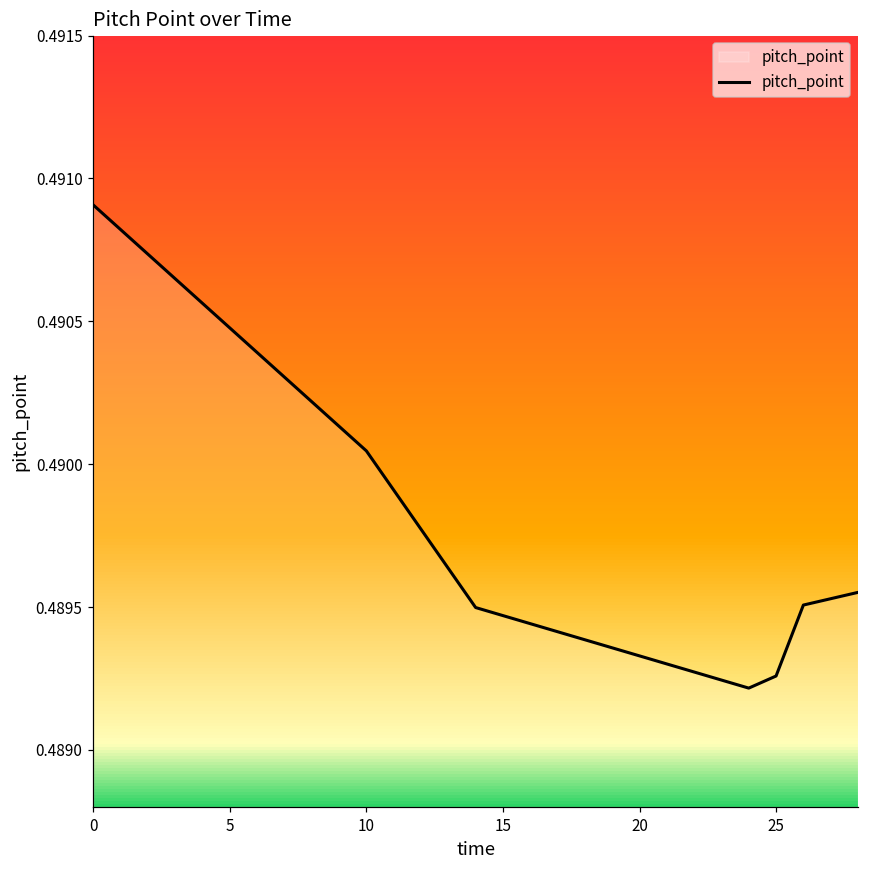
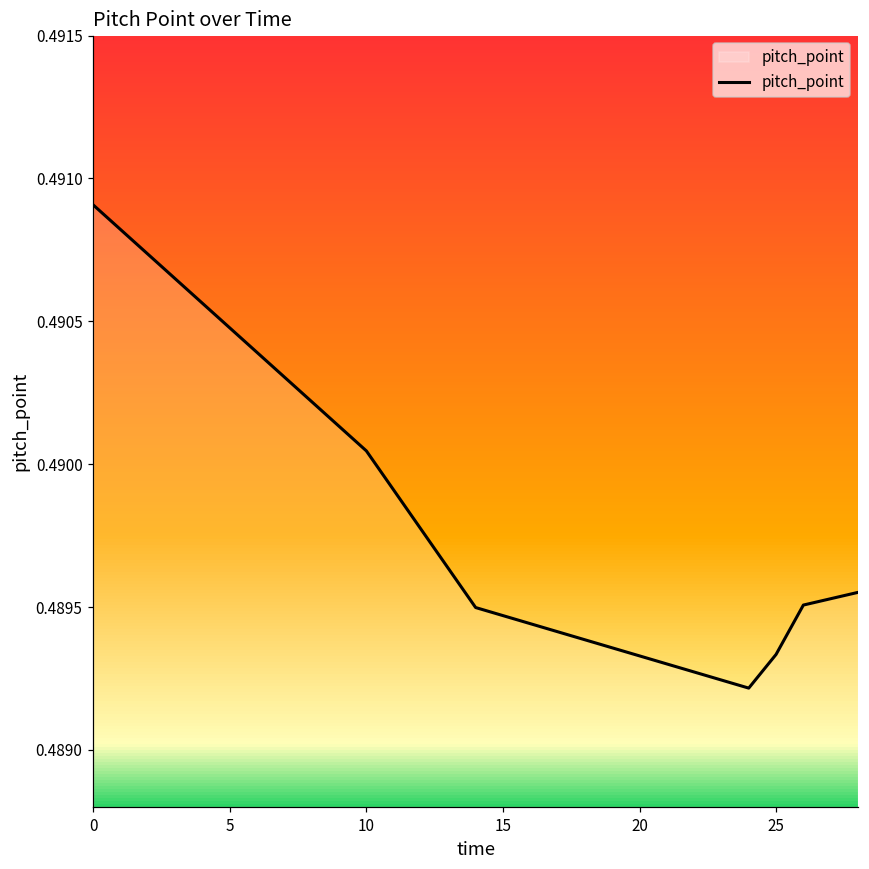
25: 0.48926 -> 0.48933
